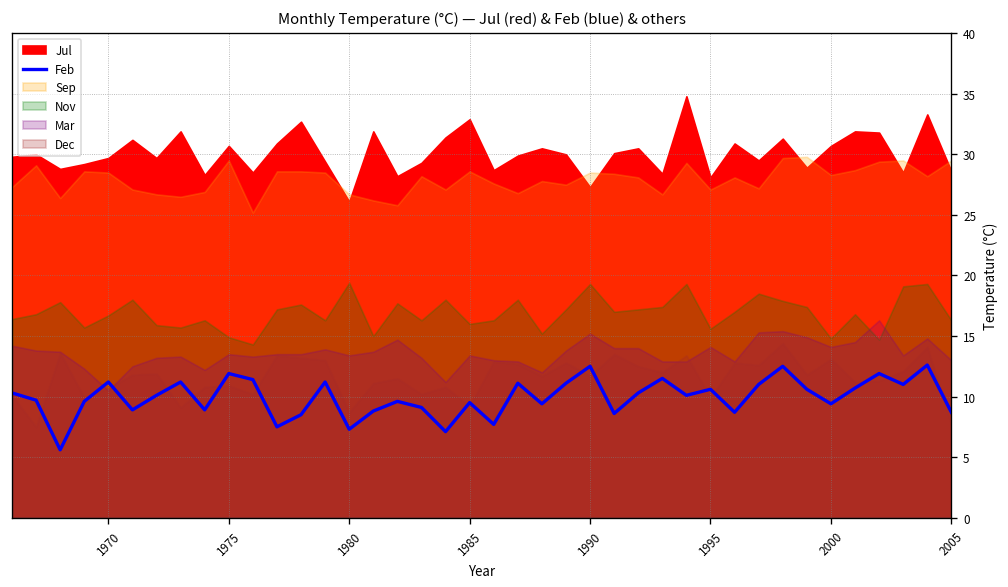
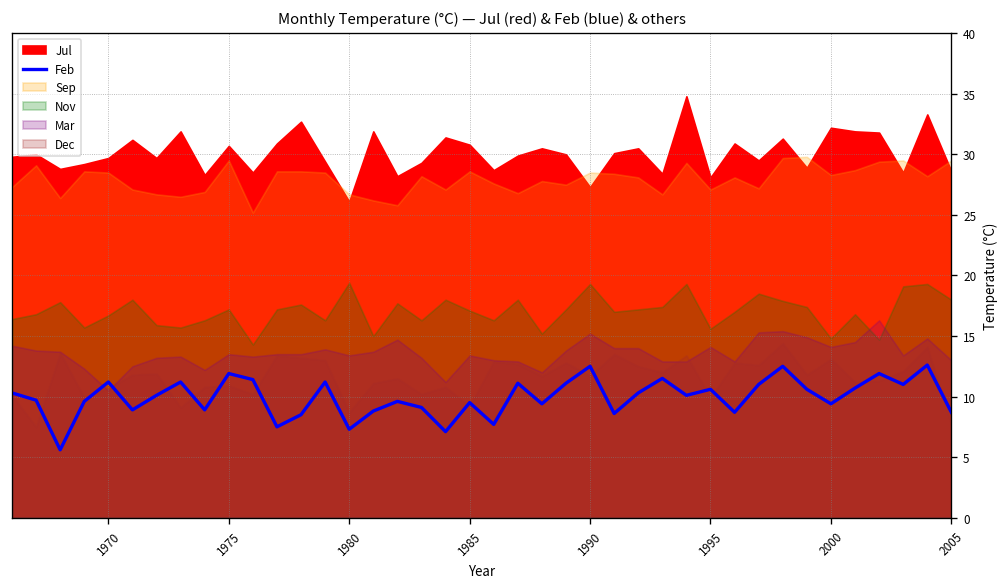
Nov, 1975: 14.9 -> 17.2
Jul, 1985: 32.9 -> 30.8
Nov, 1985: 16.0 -> 17.1
Jul, 2000: 30.7 -> 32.2
Nov, 2005: 16.3 -> 18.0
